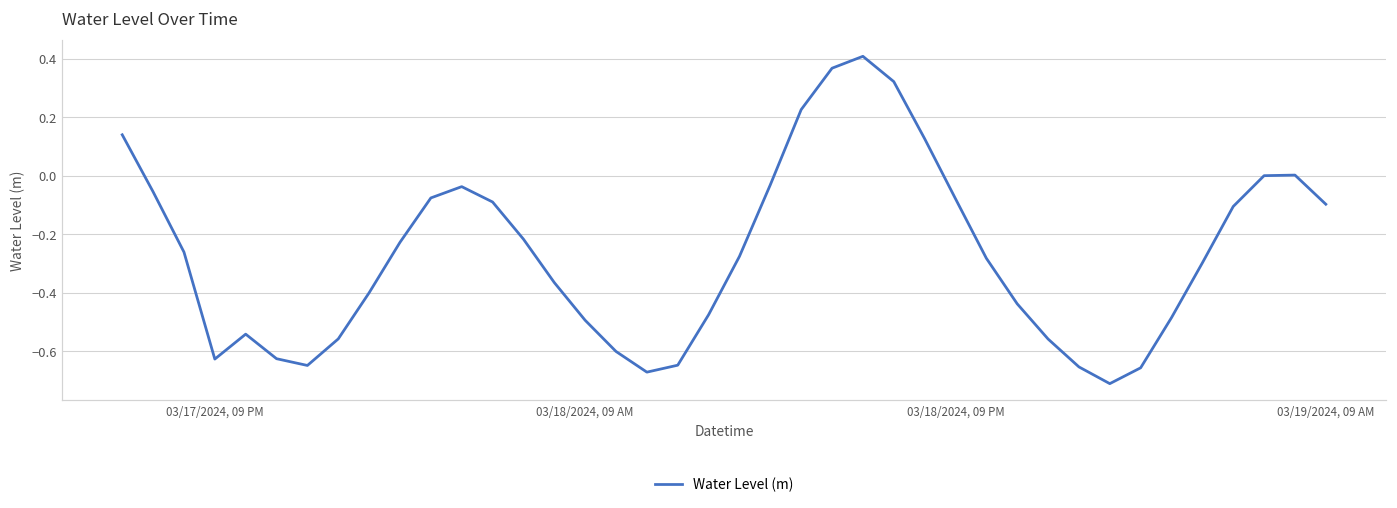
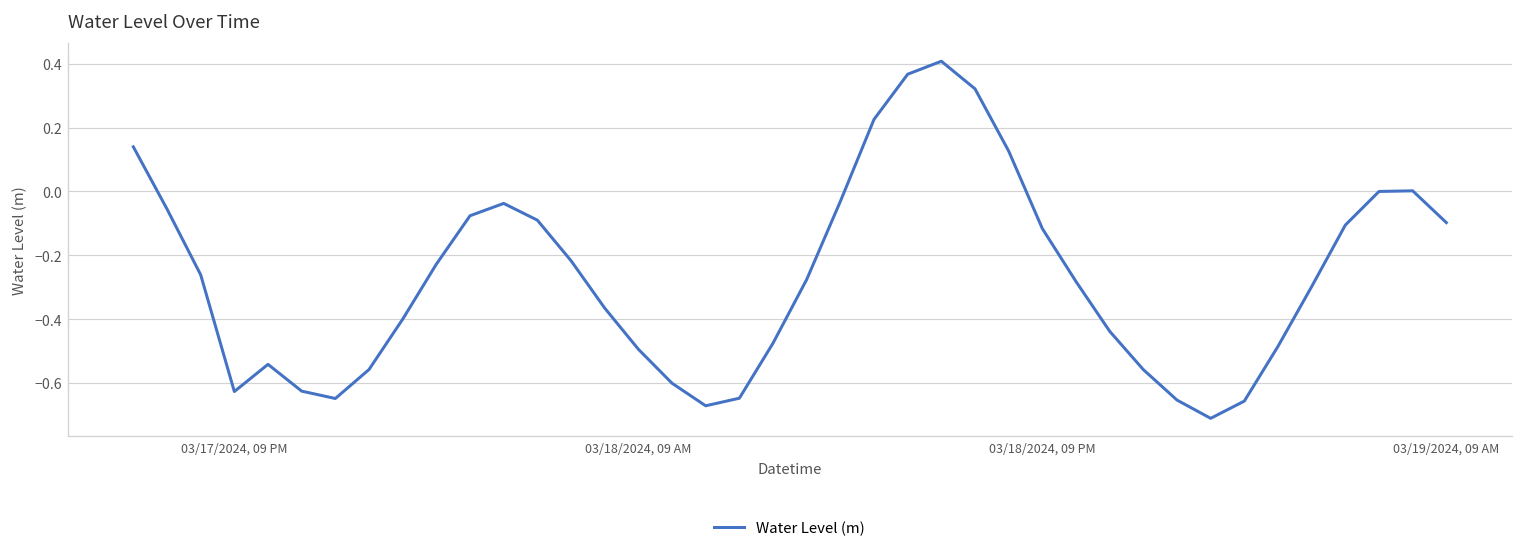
03/18/2024, 09 PM: -0.08 -> -0.12
